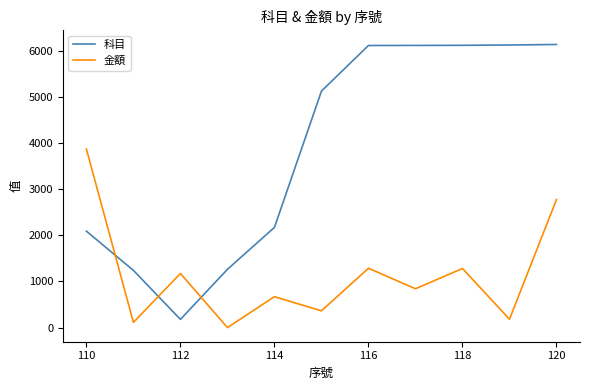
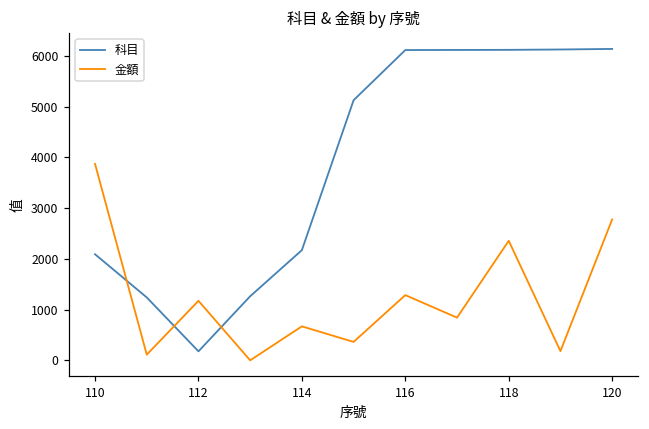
金額, 118: 1300 -> 2400
